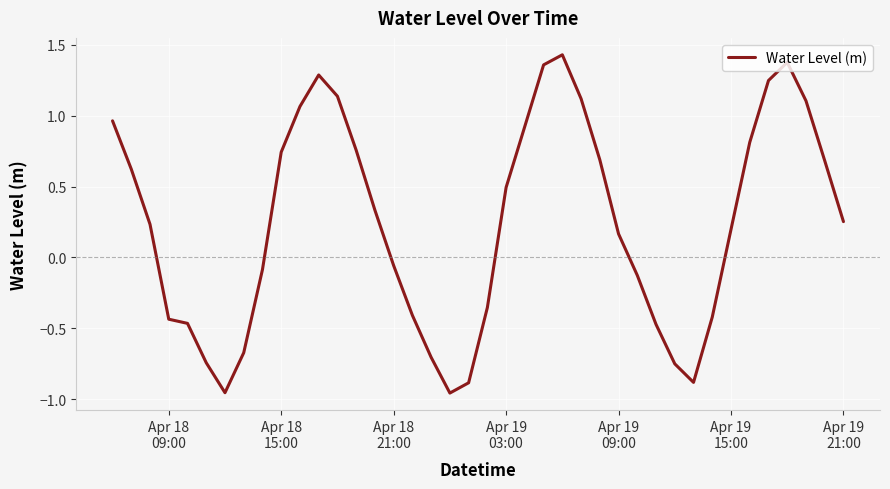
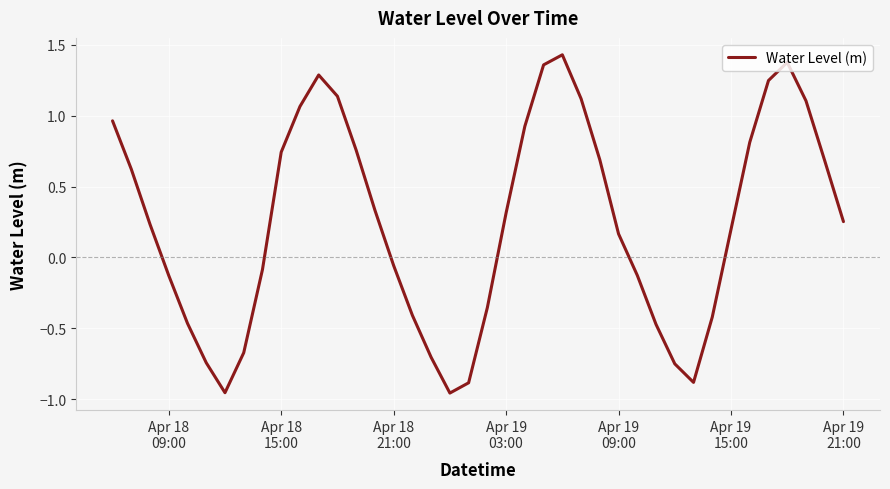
Apr 18 09:00: -0.44 -> -0.13
Apr 19 03:00: 0.49 -> 0.31
